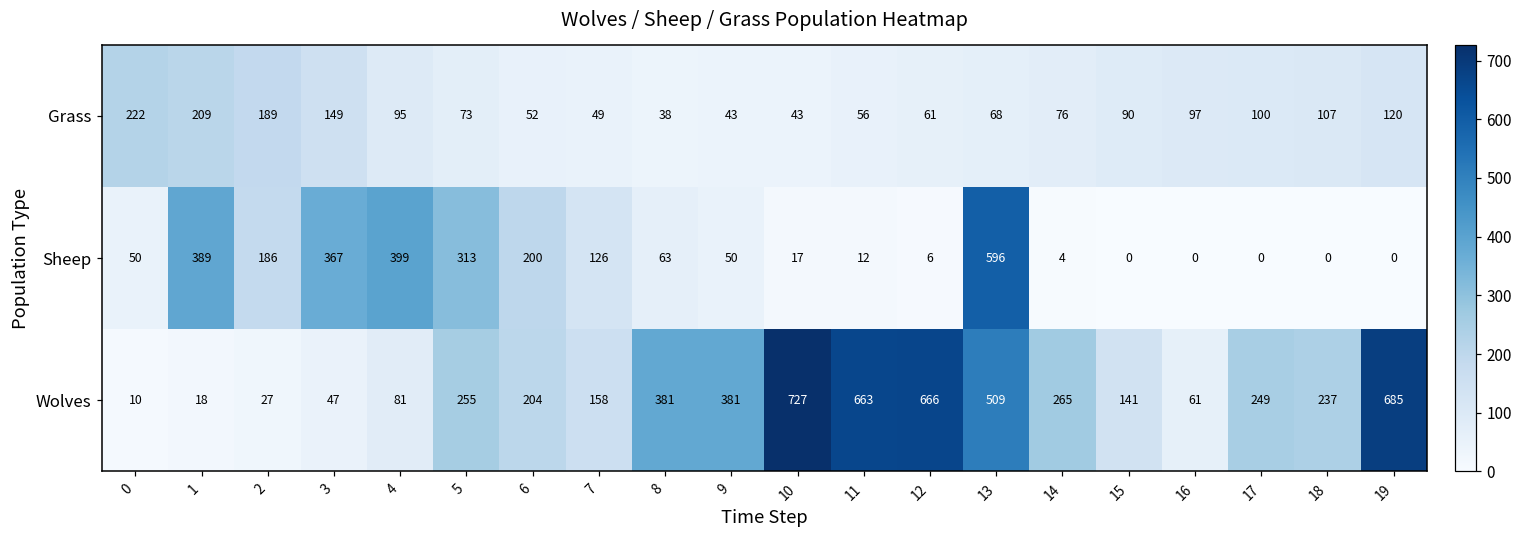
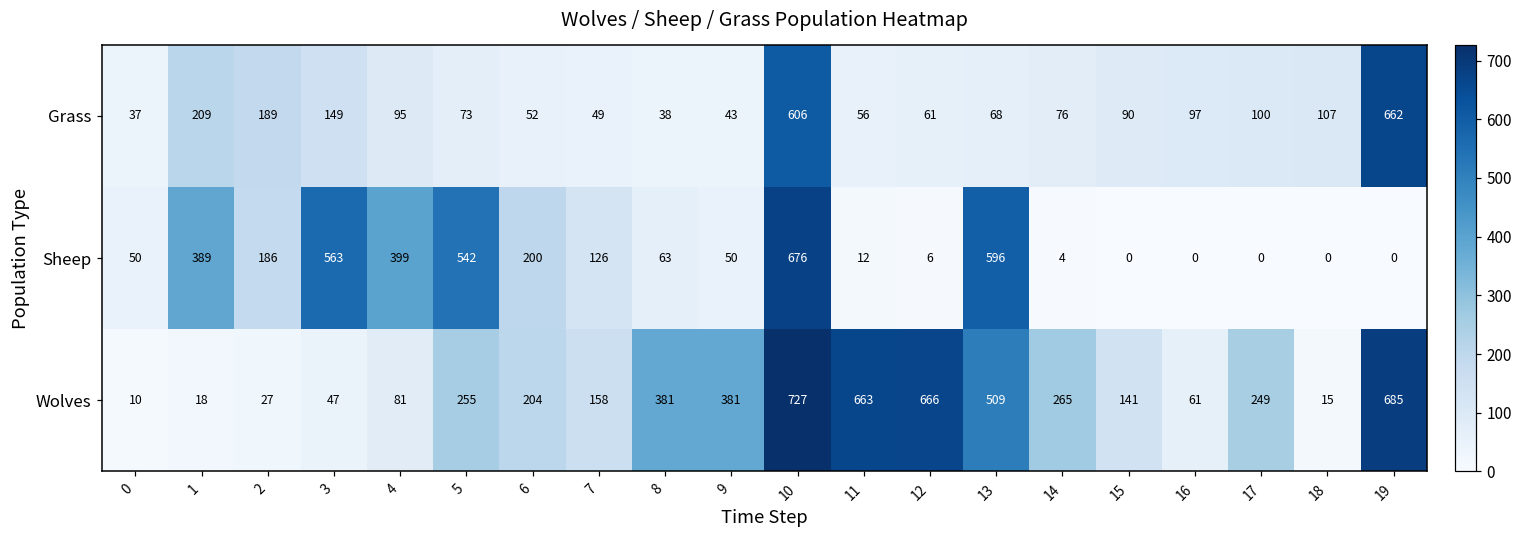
Grass, 0: 222 -> 37
Grass, 10: 43 -> 606
Grass, 19: 120 -> 662
Sheep, 3: 367 -> 563
Sheep, 5: 313 -> 542
Sheep, 10: 17 -> 676
Wolves, 18: 237 -> 15
